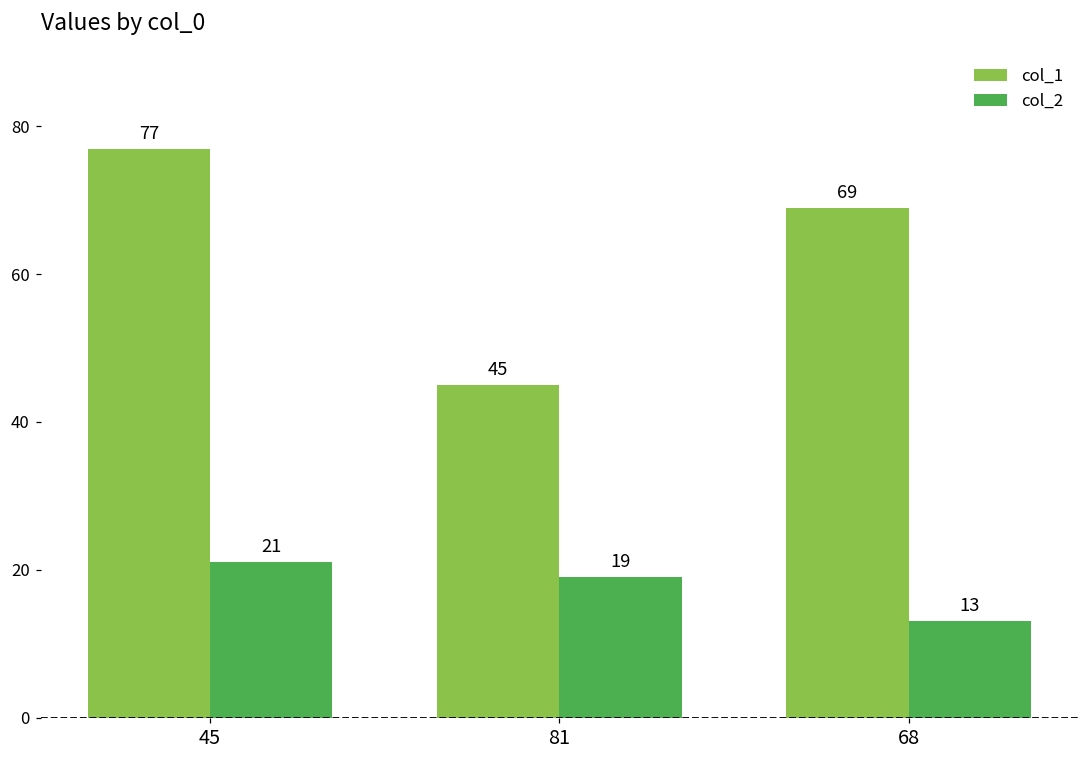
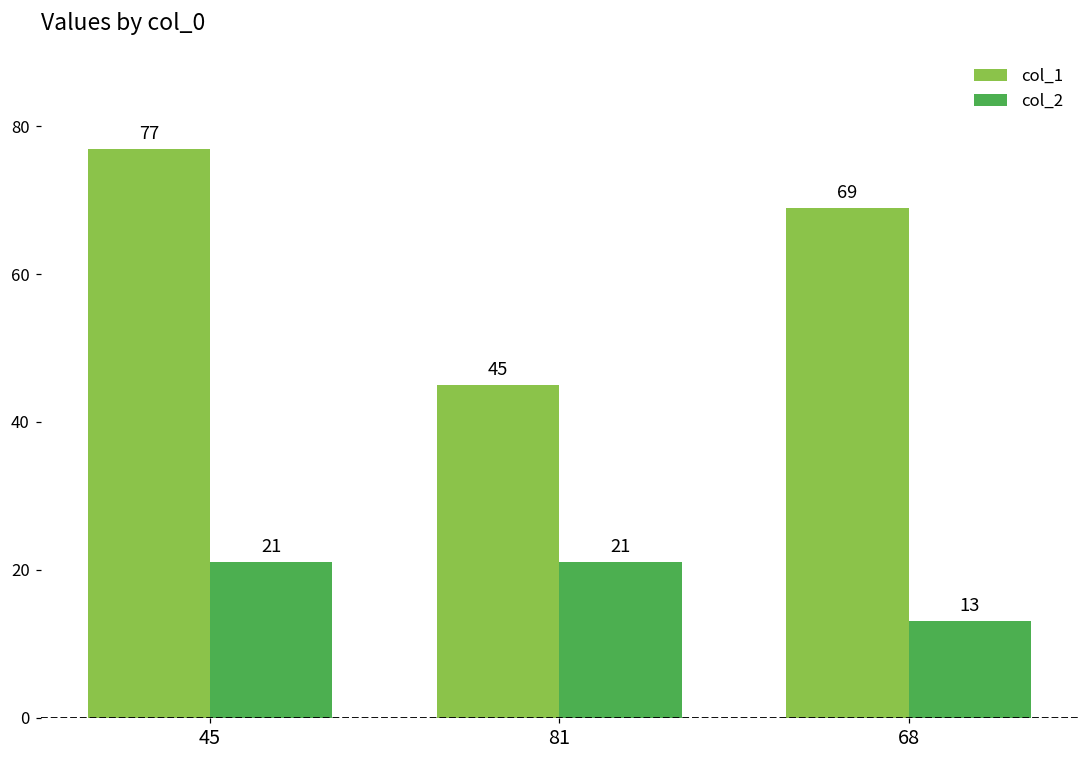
col_2, 81: 19 -> 21
